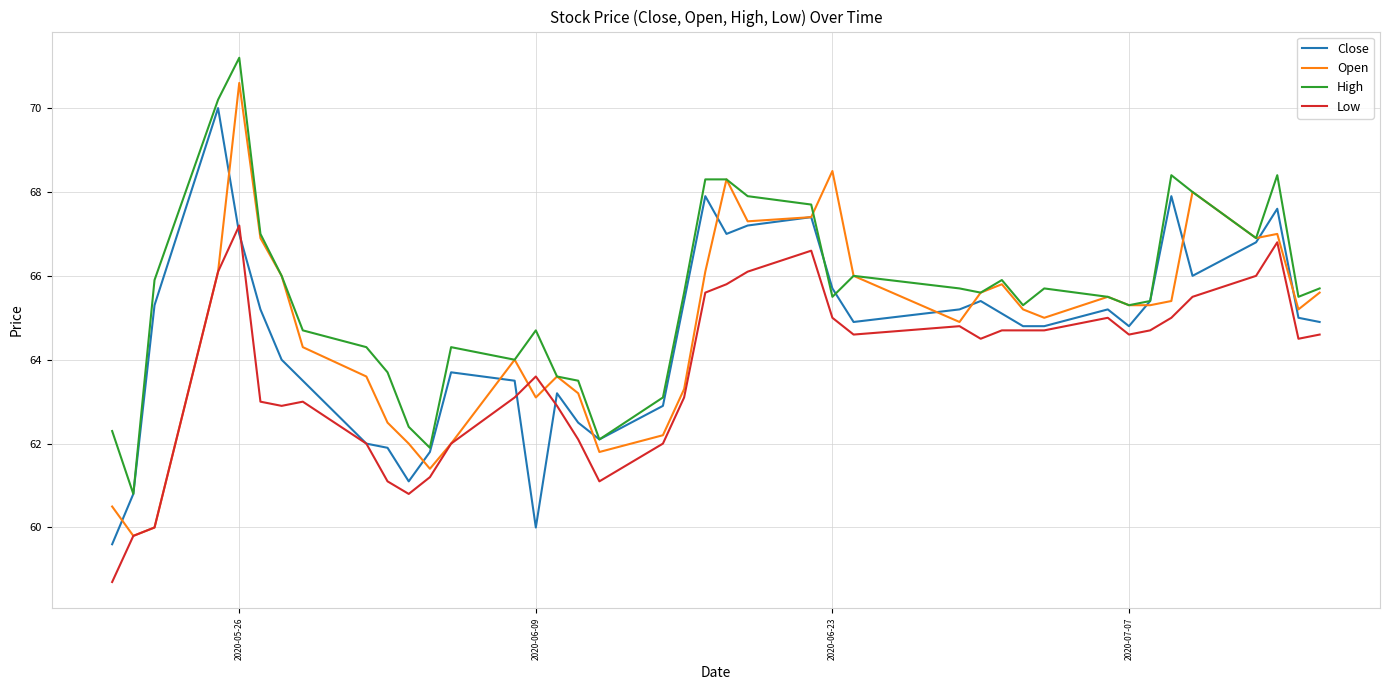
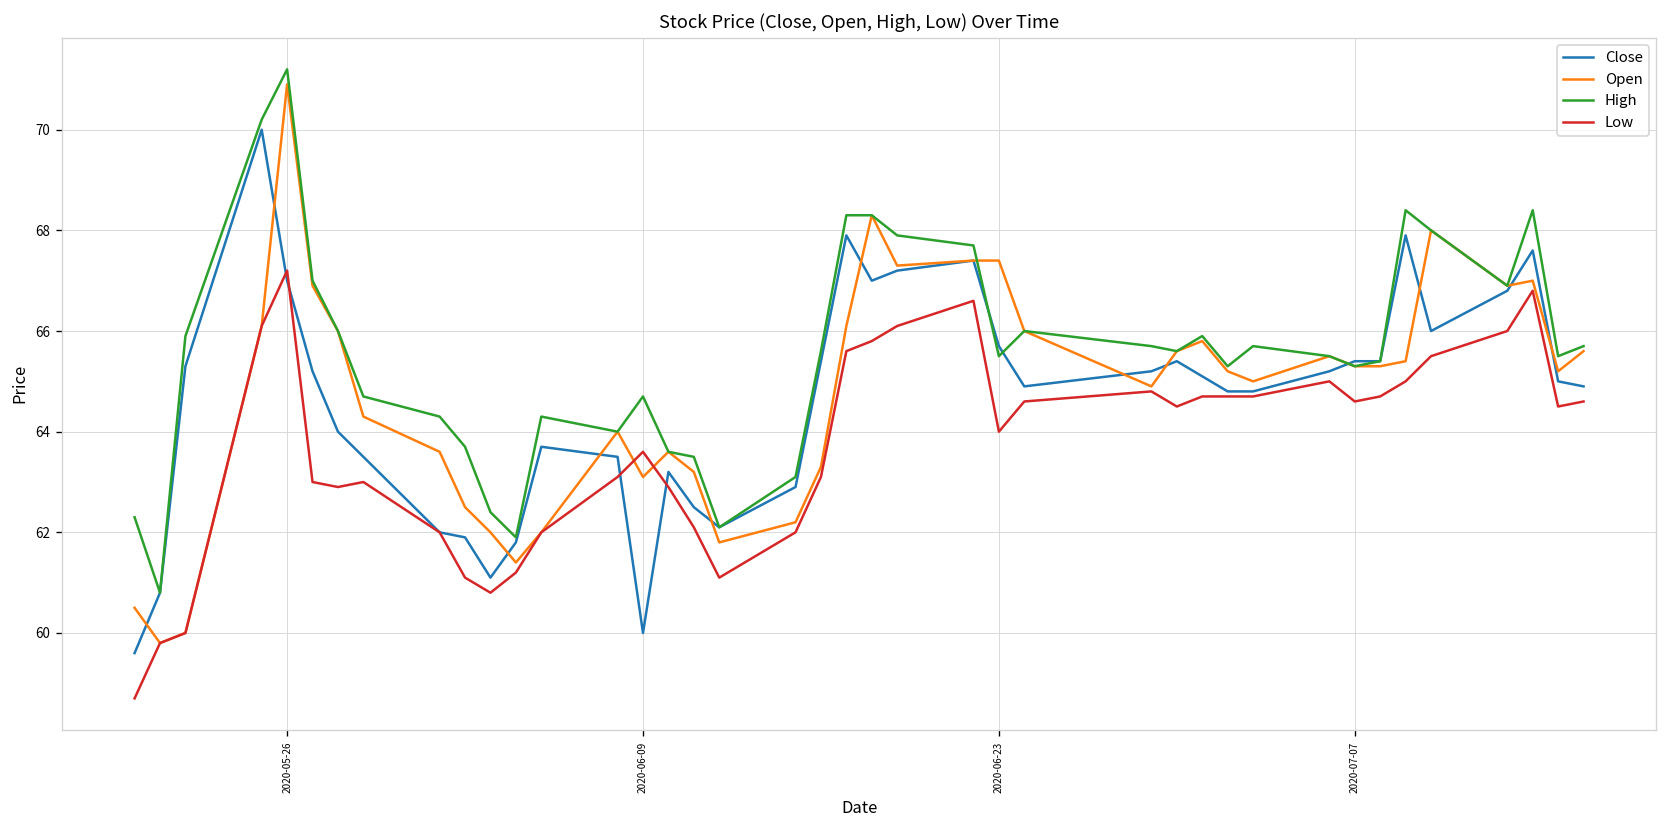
Open, 2020-05-26: 70.6 -> 70.9
Open, 2020-06-23: 68.5 -> 67.4
Low, 2020-06-23: 65 -> 64
Close, 2020-07-07: 64.8 -> 65.4
